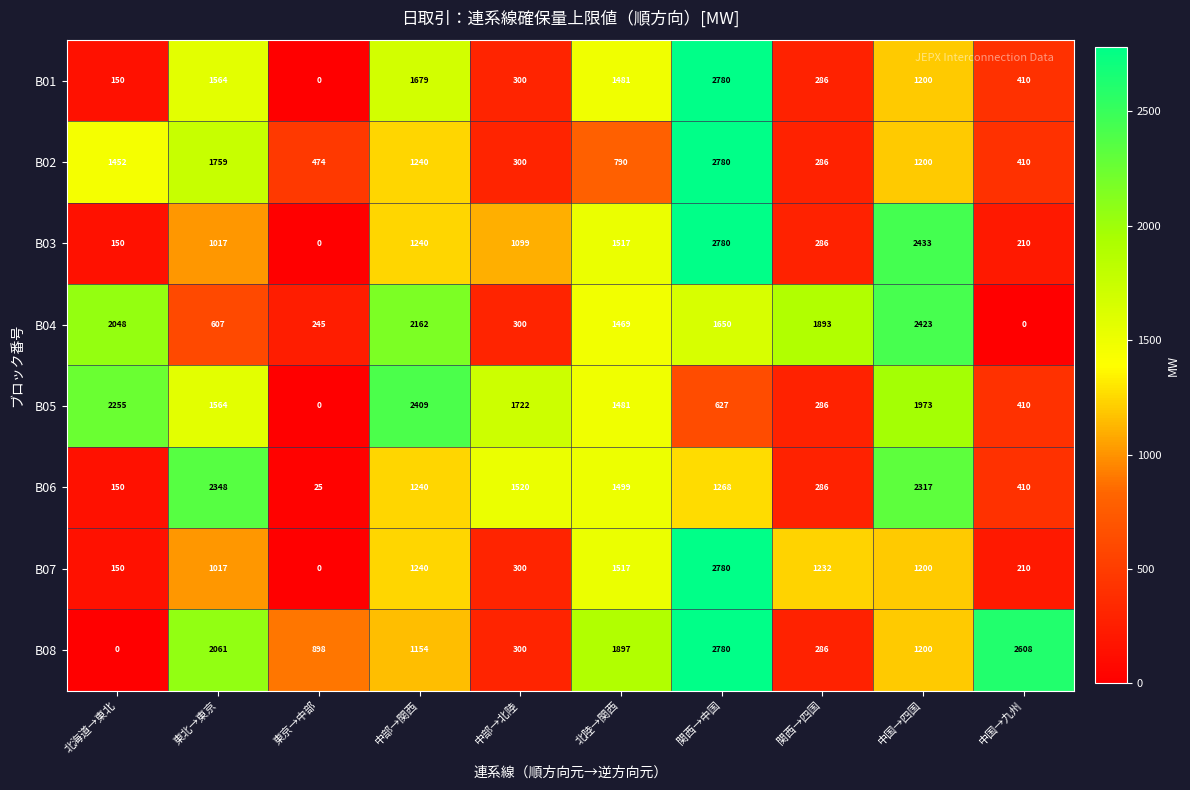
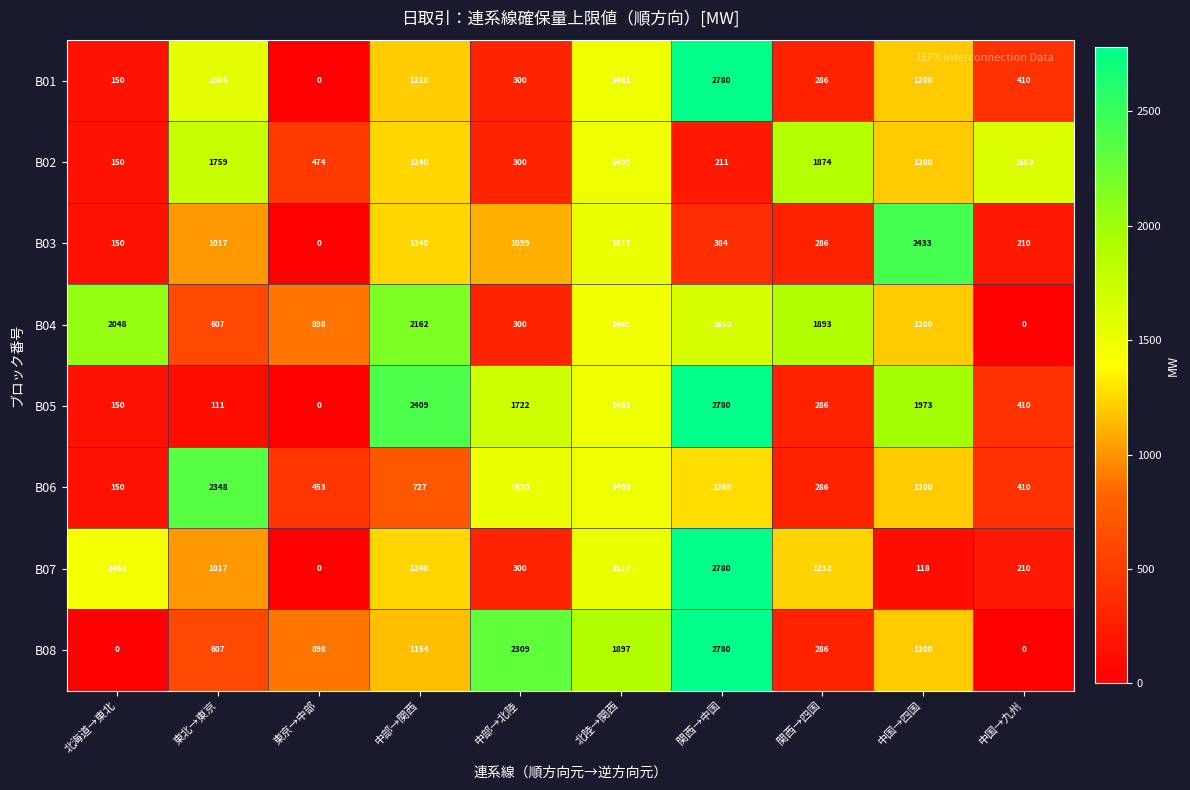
B01, 中部→関西: 1679 -> 1210
B02, 北海道→東北: 1452 -> 150
B02, 北陸→関西: 790 -> 1499
B02, 関西→中国: 2780 -> 211
B02, 関西→四国: 286 -> 1874
B02, 中国→九州: 410 -> 1609
B03, 関西→中国: 2780 -> 384
B04, 東京→中部: 245 -> 898
B04, 中国→四国: 2423 -> 1200
B05, 北海道→東北: 2255 -> 150
B05, 東北→東京: 1564 -> 111
B05, 関西→中国: 627 -> 2780
B06, 東京→中部: 25 -> 453
B06, 中部→関西: 1240 -> 727
B06, 中国→四国: 2317 -> 1200
B07, 北海道→東北: 150 -> 1463
B07, 中国→四国: 1200 -> 118
B08, 東北→東京: 2061 -> 607
B08, 中部→北陸: 300 -> 2309
B08, 中国→九州: 2608 -> 0
